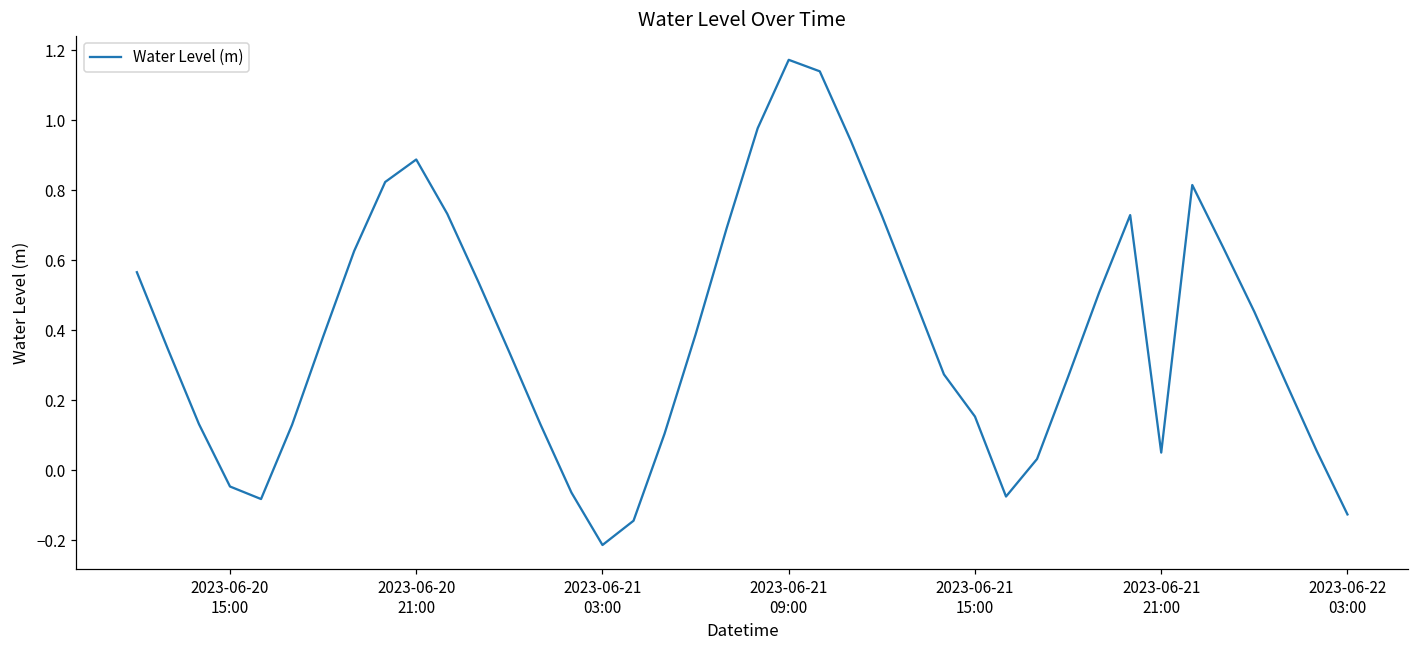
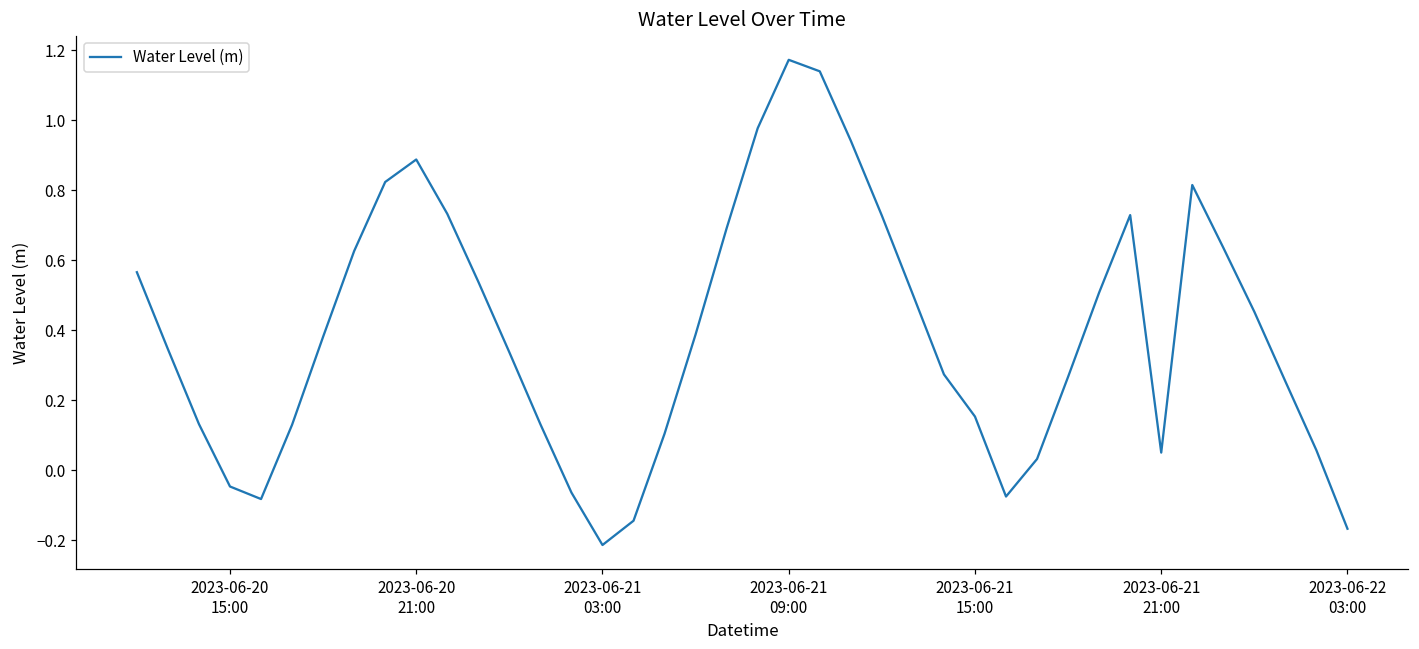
2023-06-22 03:00: -0.13 -> -0.17
